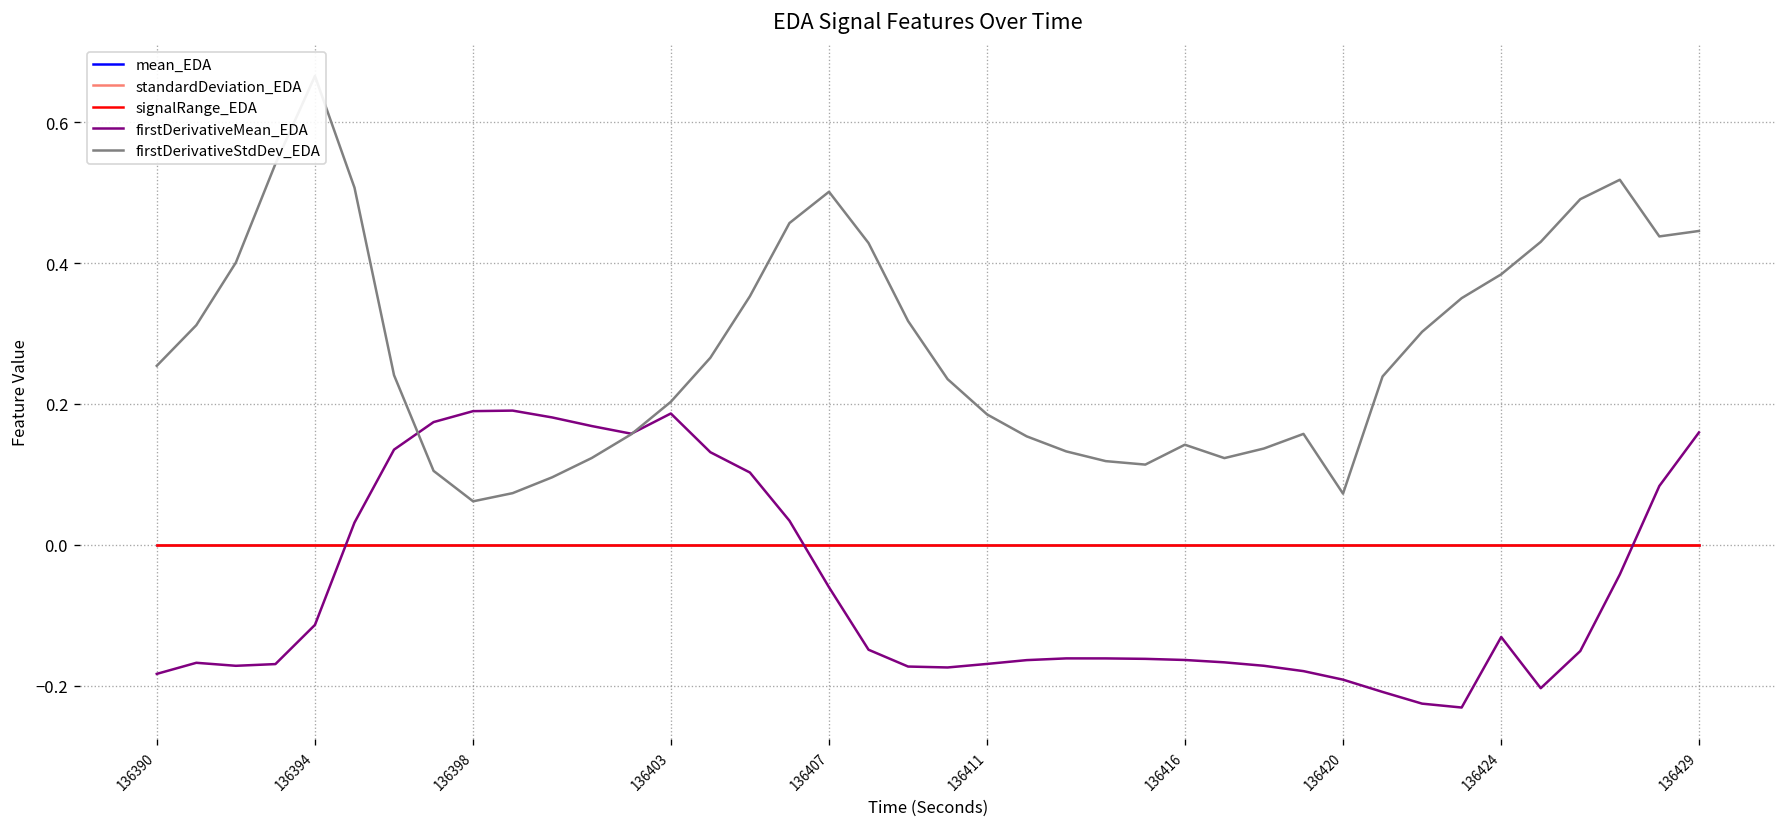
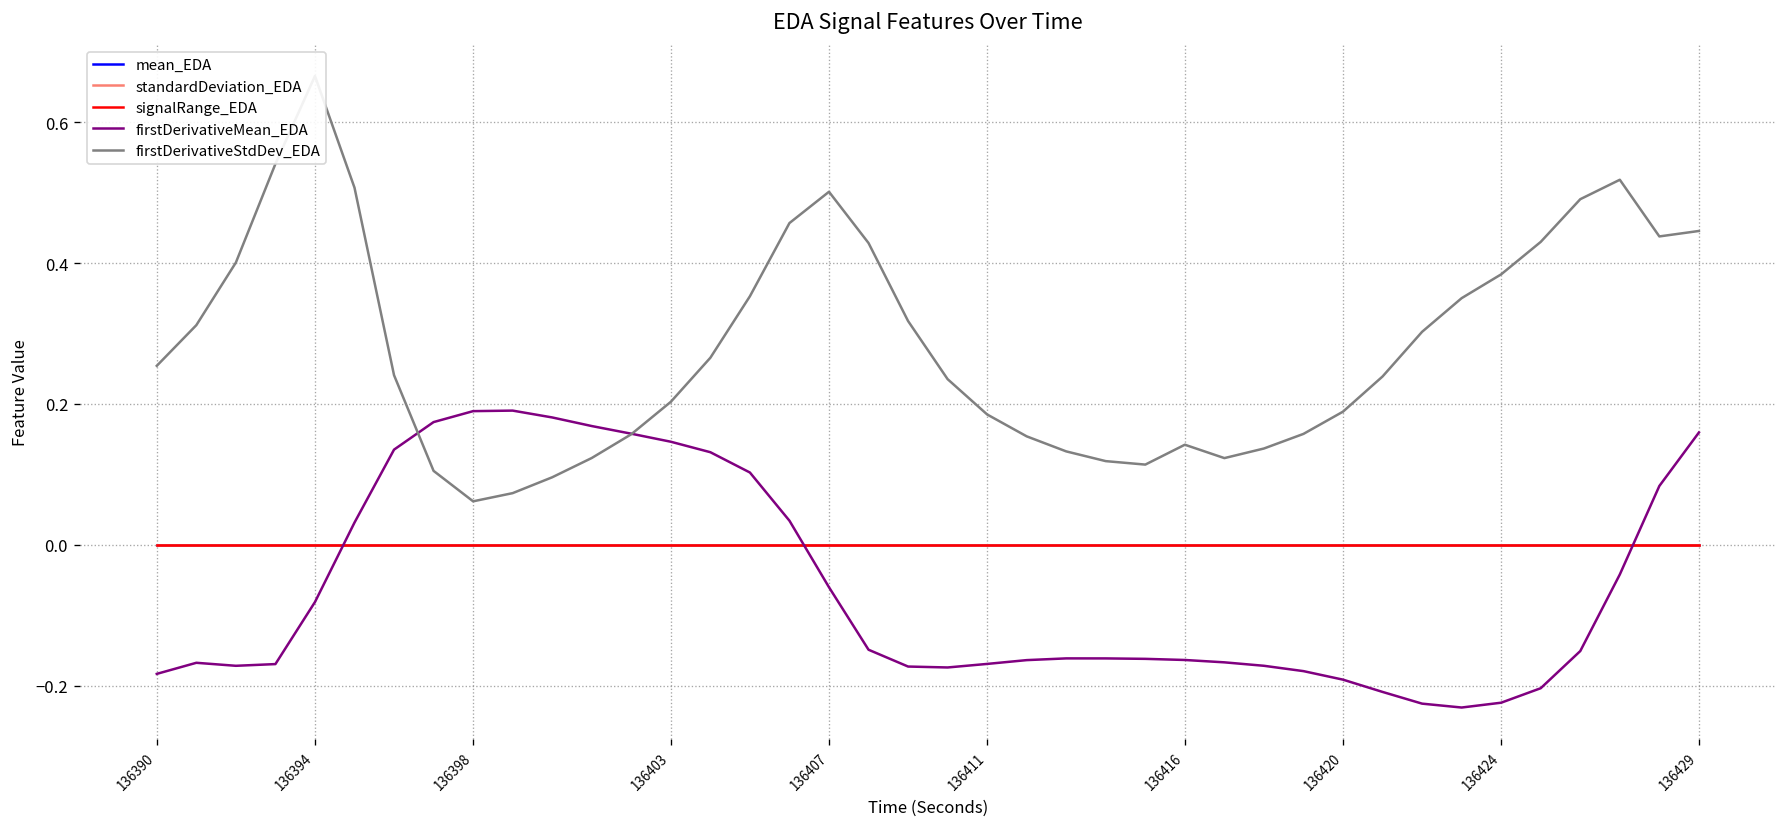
firstDerivativeMean_EDA, 136394: -0.11 -> -0.08
firstDerivativeMean_EDA, 136403: 0.19 -> 0.15
firstDerivativeStdDev_EDA, 136420: 0.07 -> 0.19
firstDerivativeMean_EDA, 136424: -0.13 -> -0.22
